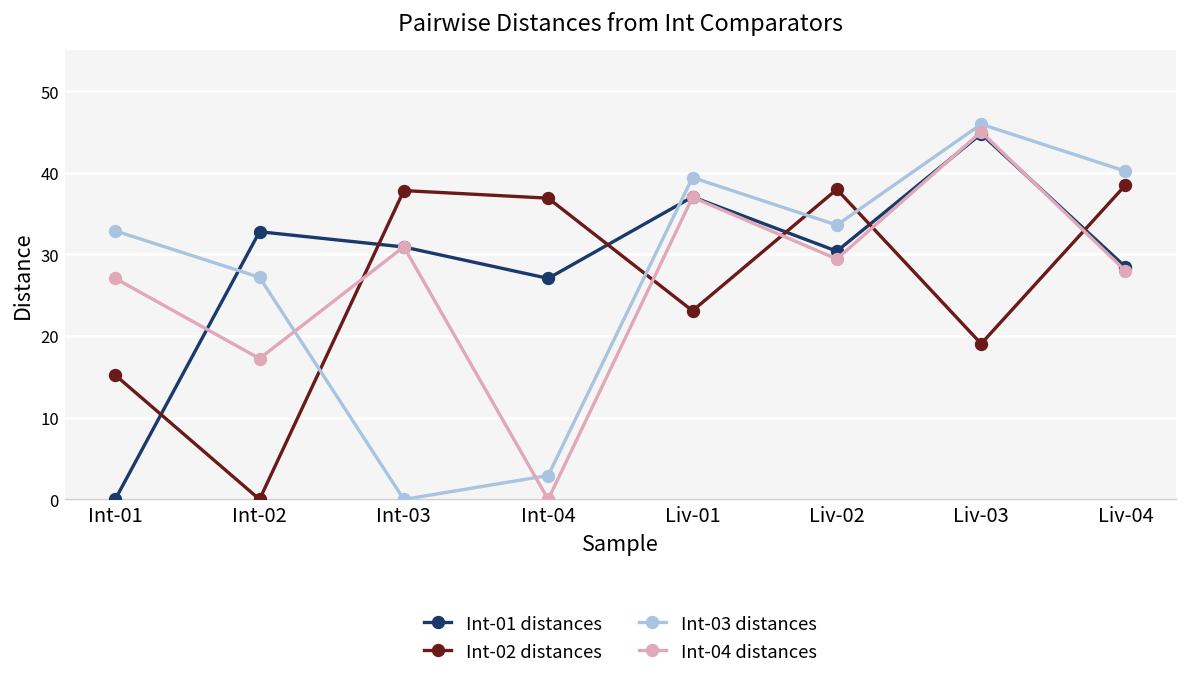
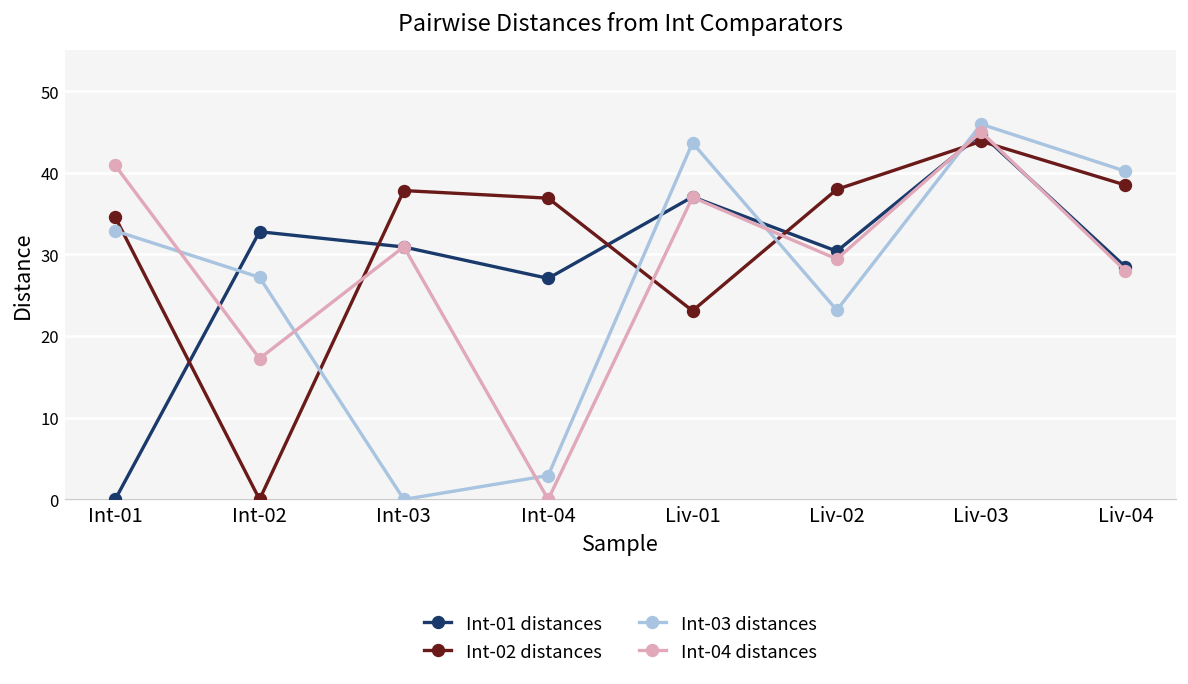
Int-02 distances, Int-01: 15 -> 35
Int-04 distances, Int-01: 27 -> 41
Int-03 distances, Liv-01: 39 -> 44
Int-03 distances, Liv-02: 34 -> 23
Int-02 distances, Liv-03: 19 -> 44
